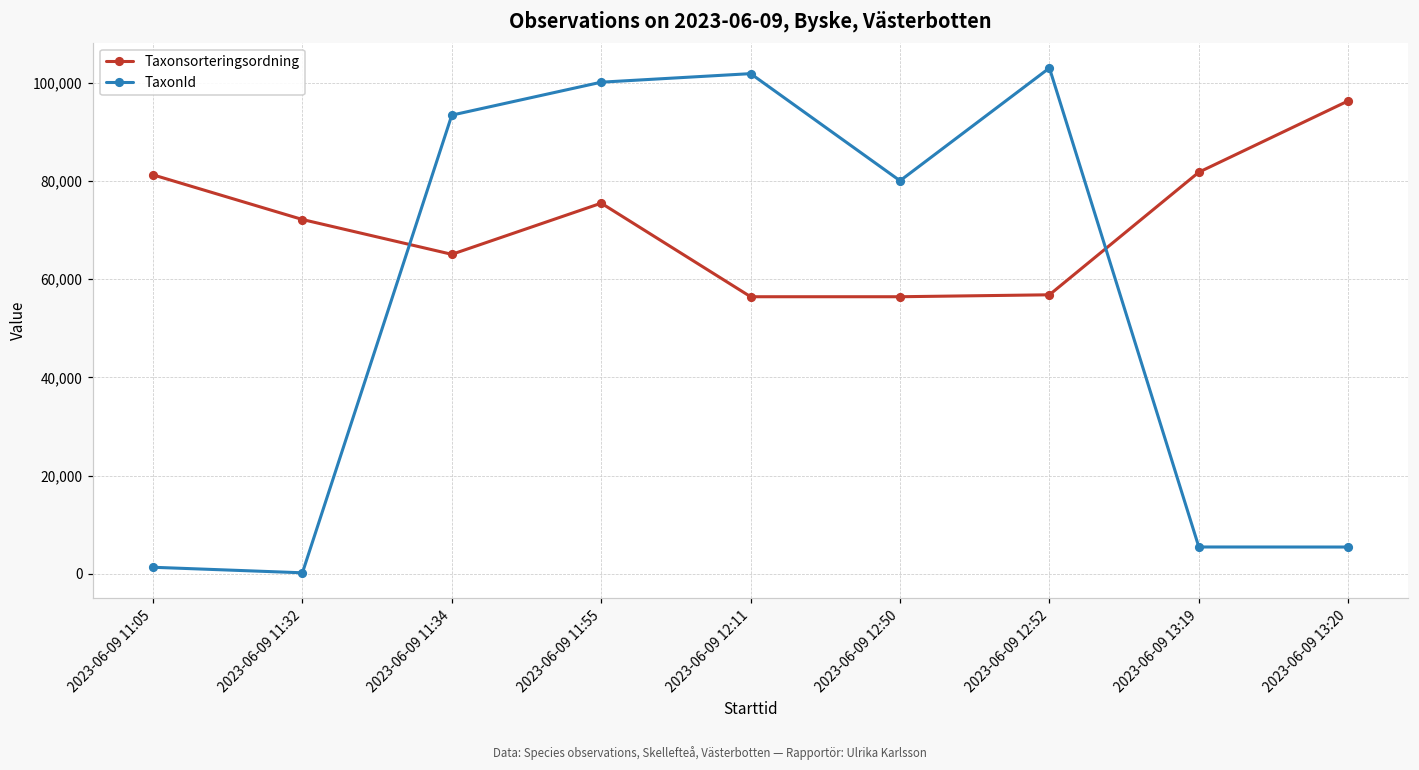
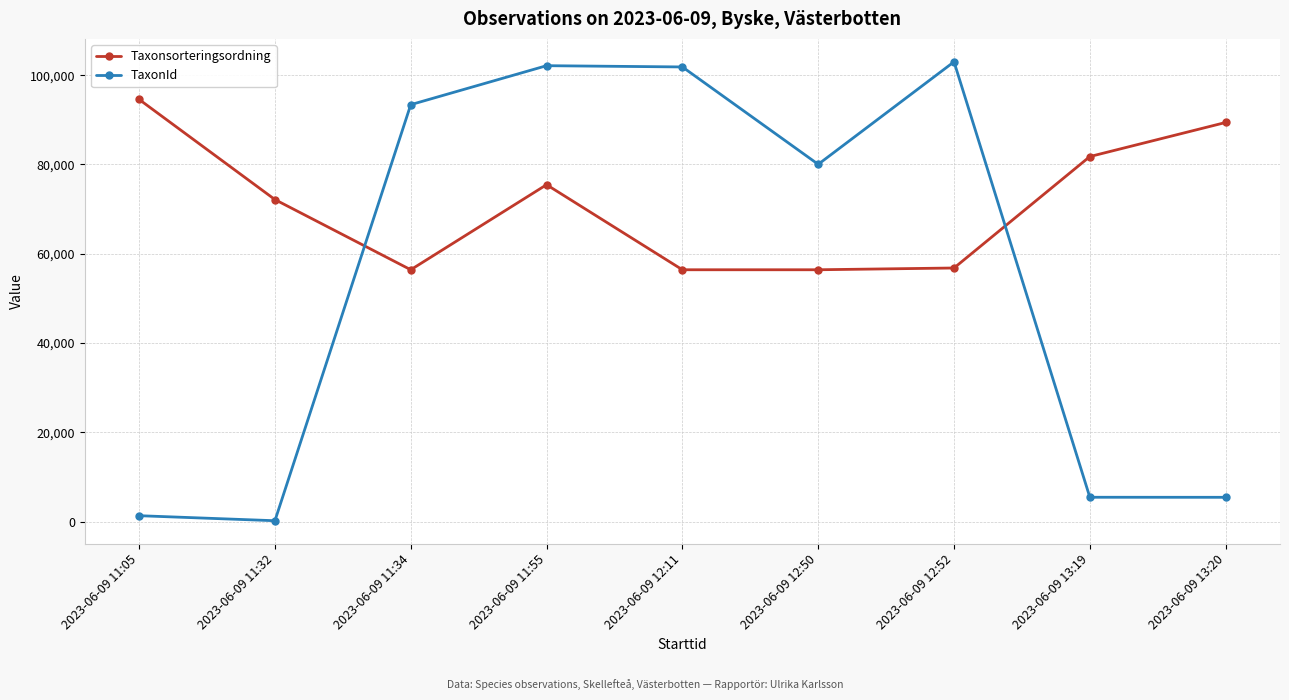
Taxonsorteringsordning, 2023-06-09 11:05: 81,000 -> 95,000
Taxonsorteringsordning, 2023-06-09 11:34: 65,000 -> 56,000
TaxonId, 2023-06-09 11:55: 100,000 -> 102,000
Taxonsorteringsordning, 2023-06-09 13:20: 96,000 -> 89,000
